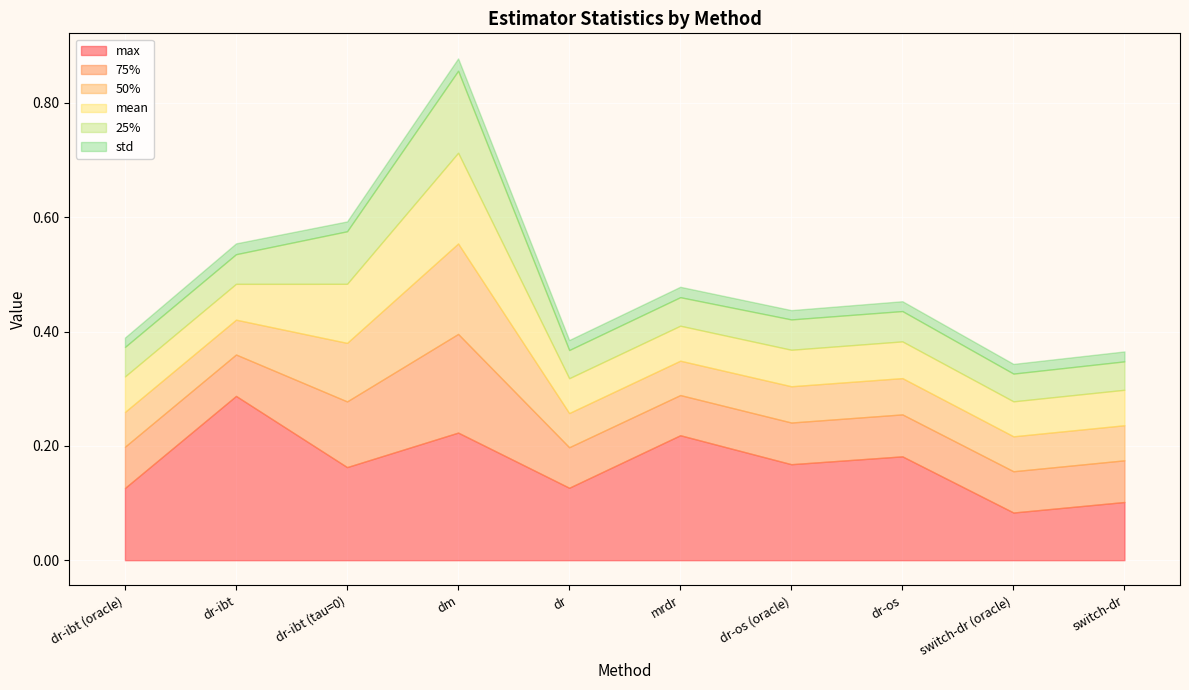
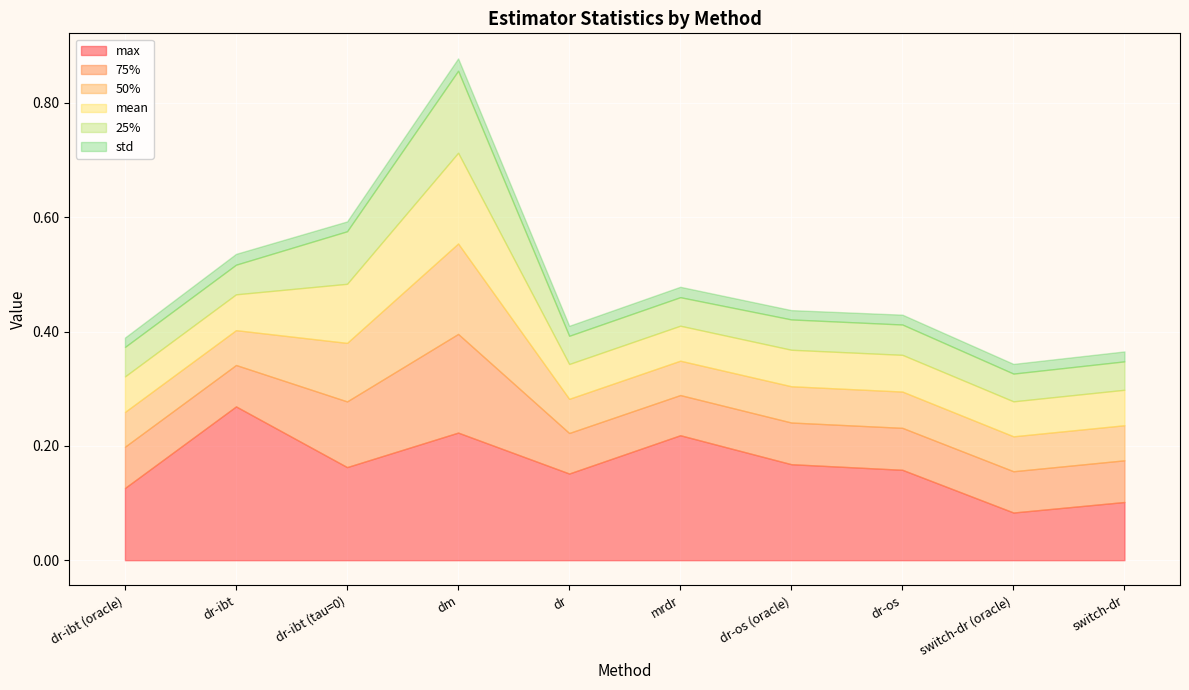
max, dr-ibt: 0.29 -> 0.27
max, dr: 0.13 -> 0.15
max, dr-os: 0.18 -> 0.16
